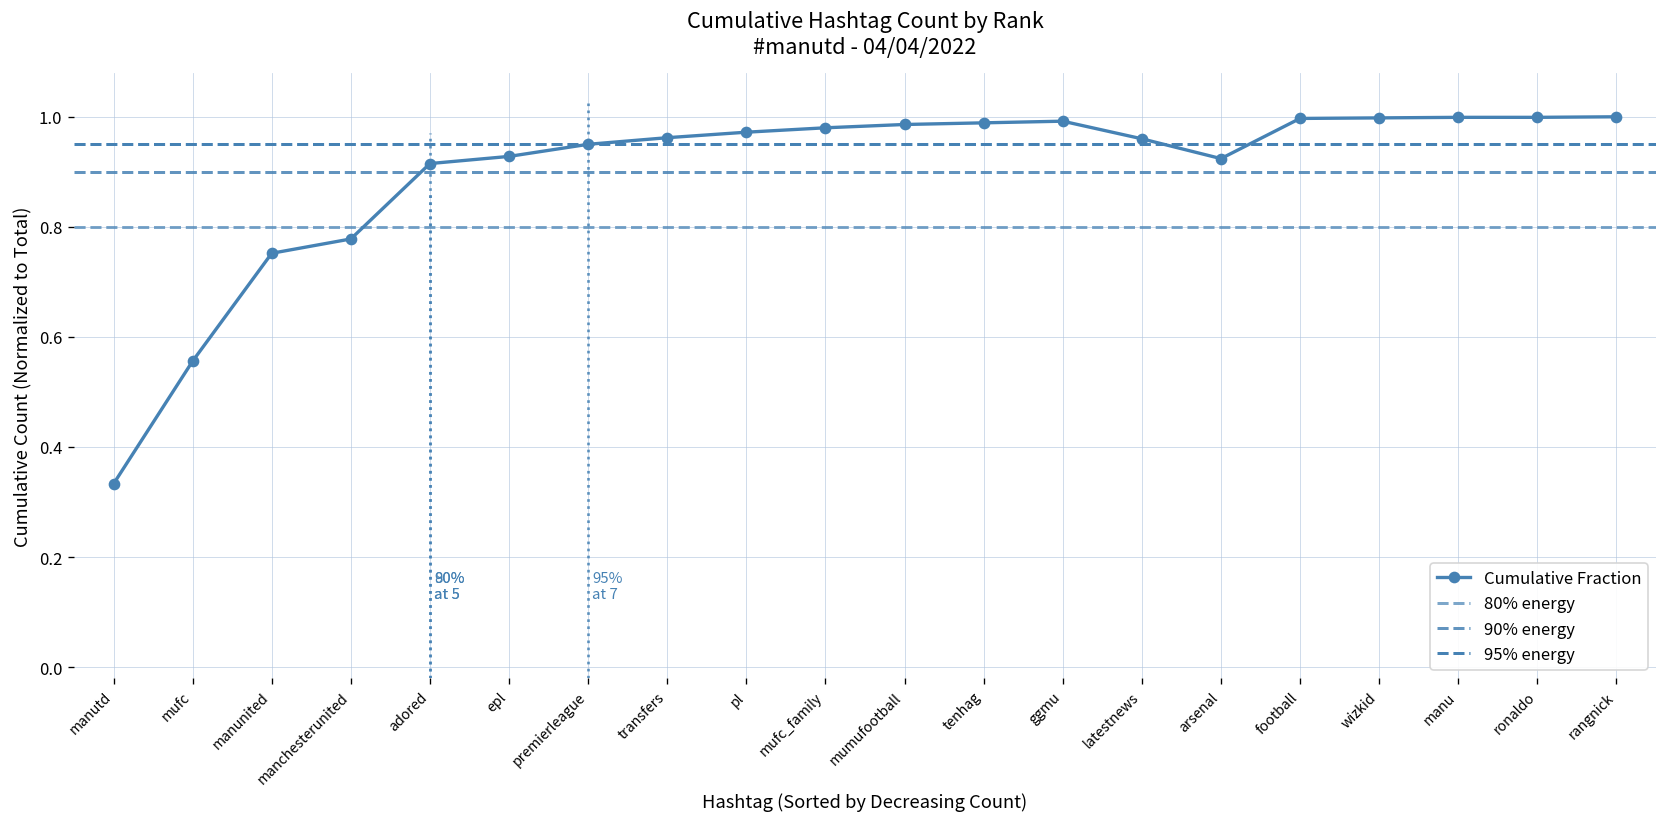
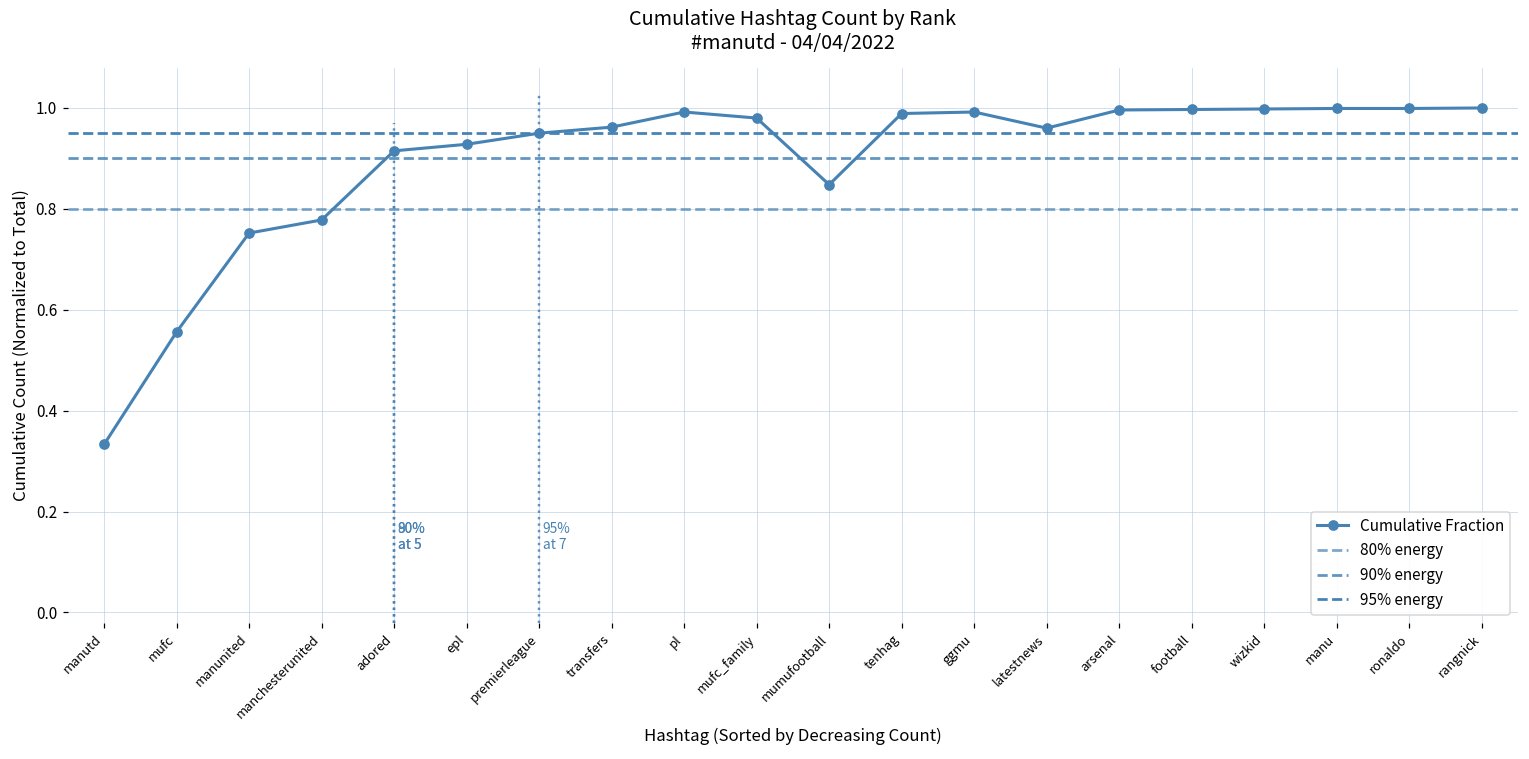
pl: 0.97 -> 0.99
mumufootball: 0.99 -> 0.85
arsenal: 0.92 -> 1.00
